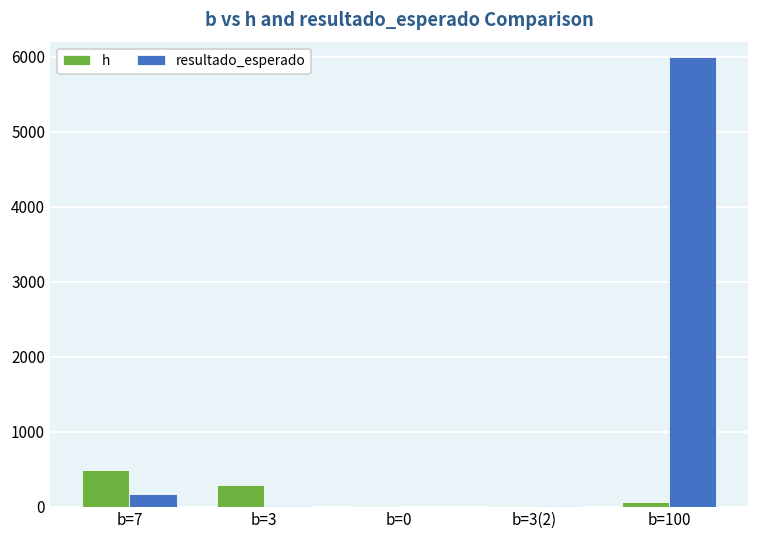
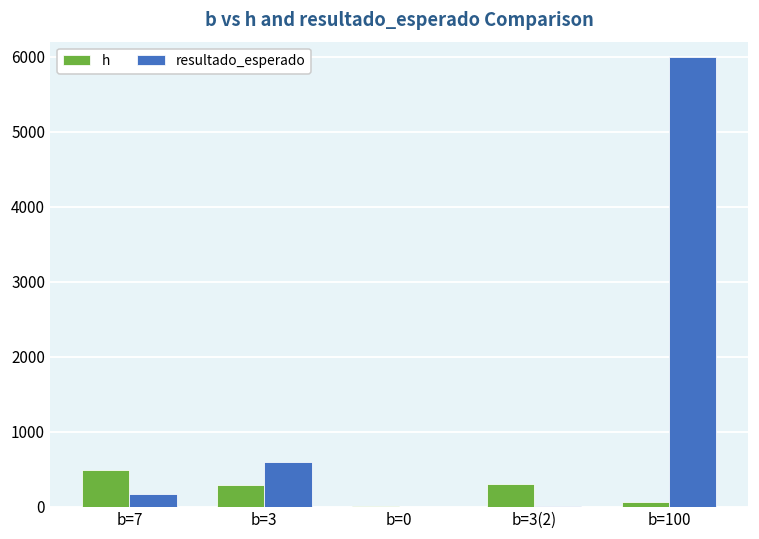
resultado_esperado, b=3: 0 -> 600
h, b=3(2): 0 -> 300
